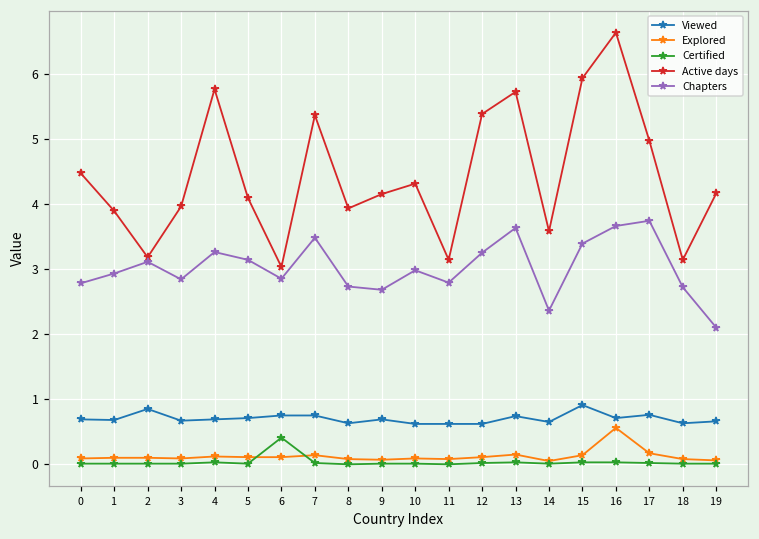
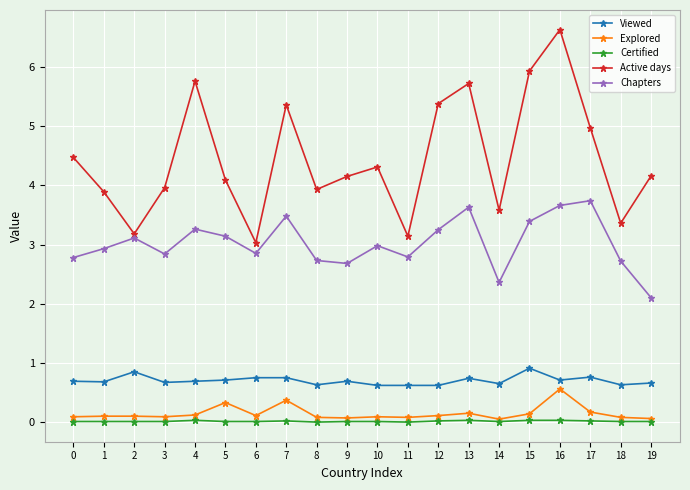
Explored, 5: 0.1 -> 0.3
Certified, 6: 0.4 -> 0.0
Explored, 7: 0.1 -> 0.4
Active days, 18: 3.1 -> 3.4
